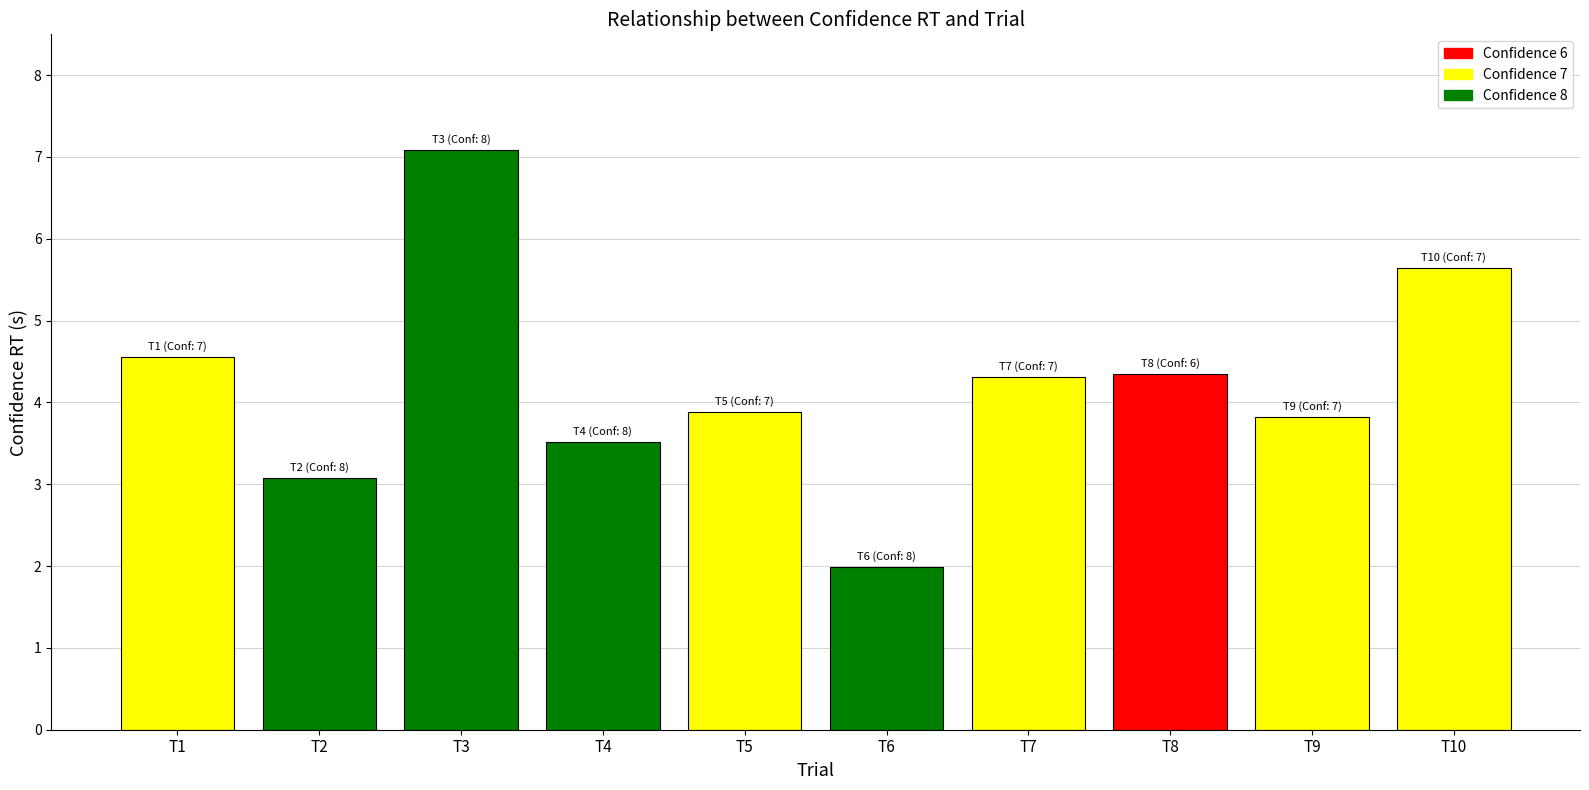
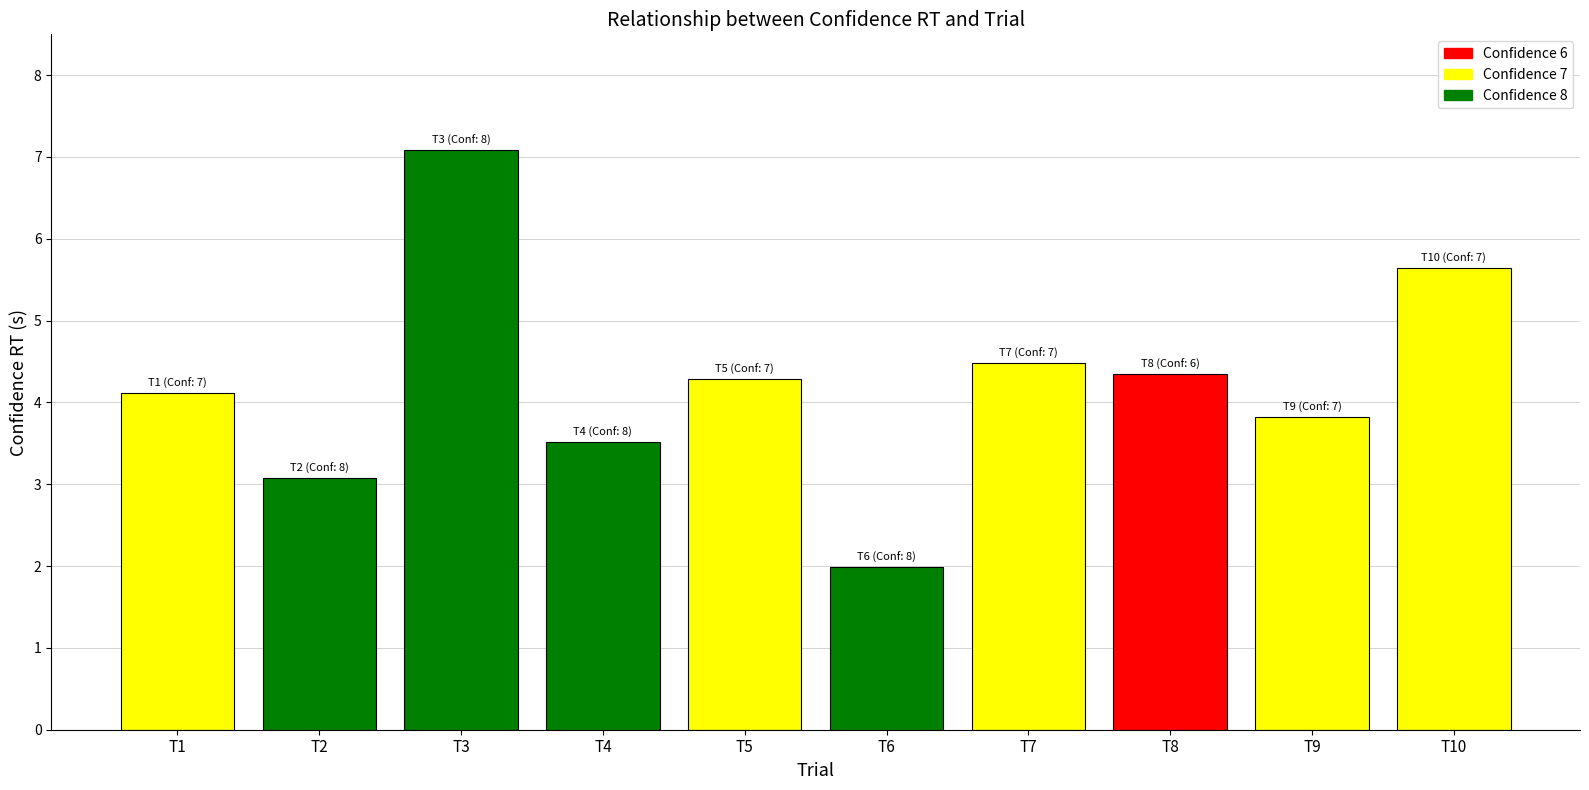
T1: 4.6 -> 4.1
T5: 3.9 -> 4.3
T7: 4.3 -> 4.5
